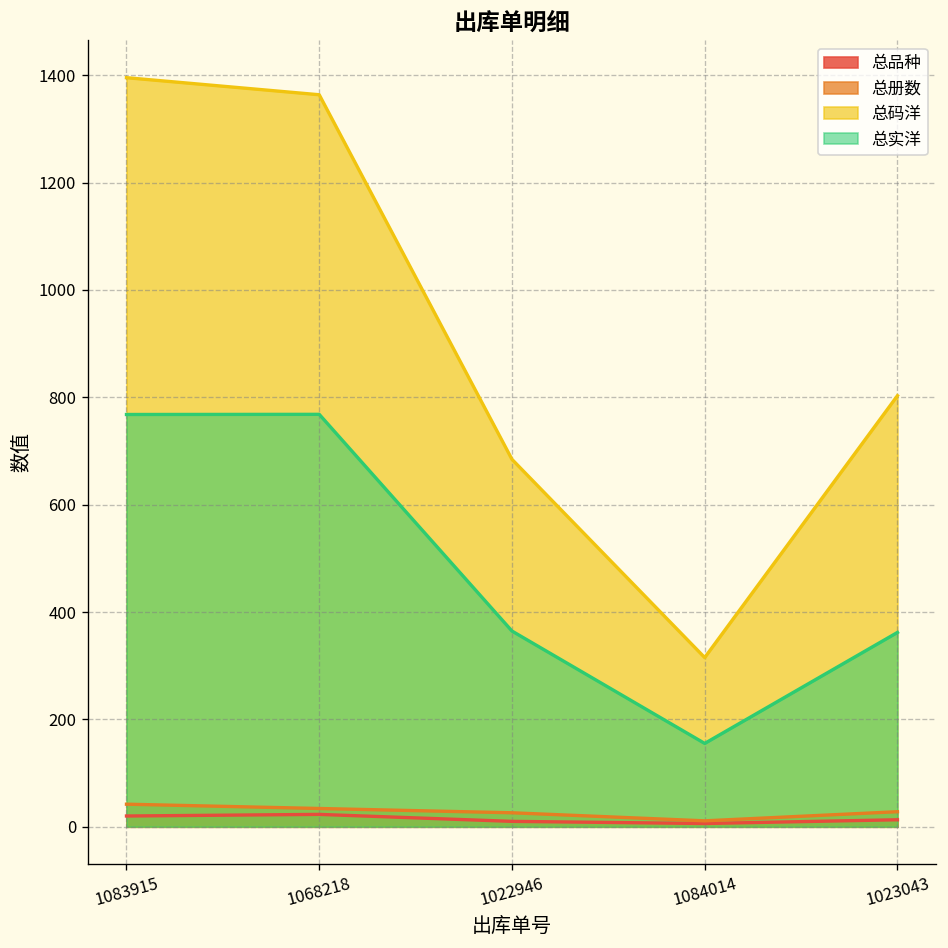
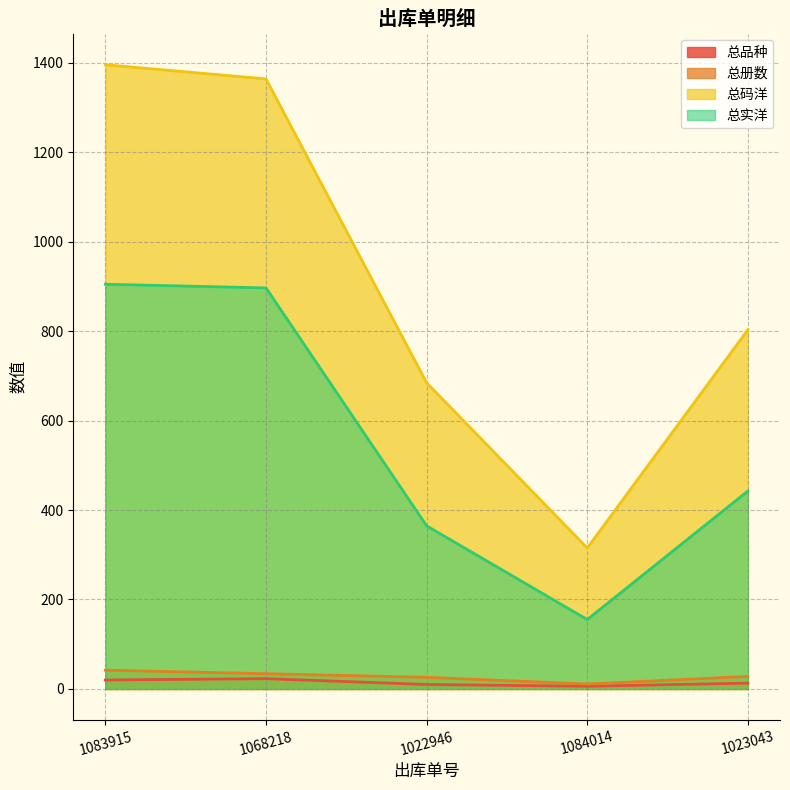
总实洋, 1083915: 770 -> 900
总实洋, 1068218: 770 -> 900
总实洋, 1023043: 360 -> 440
